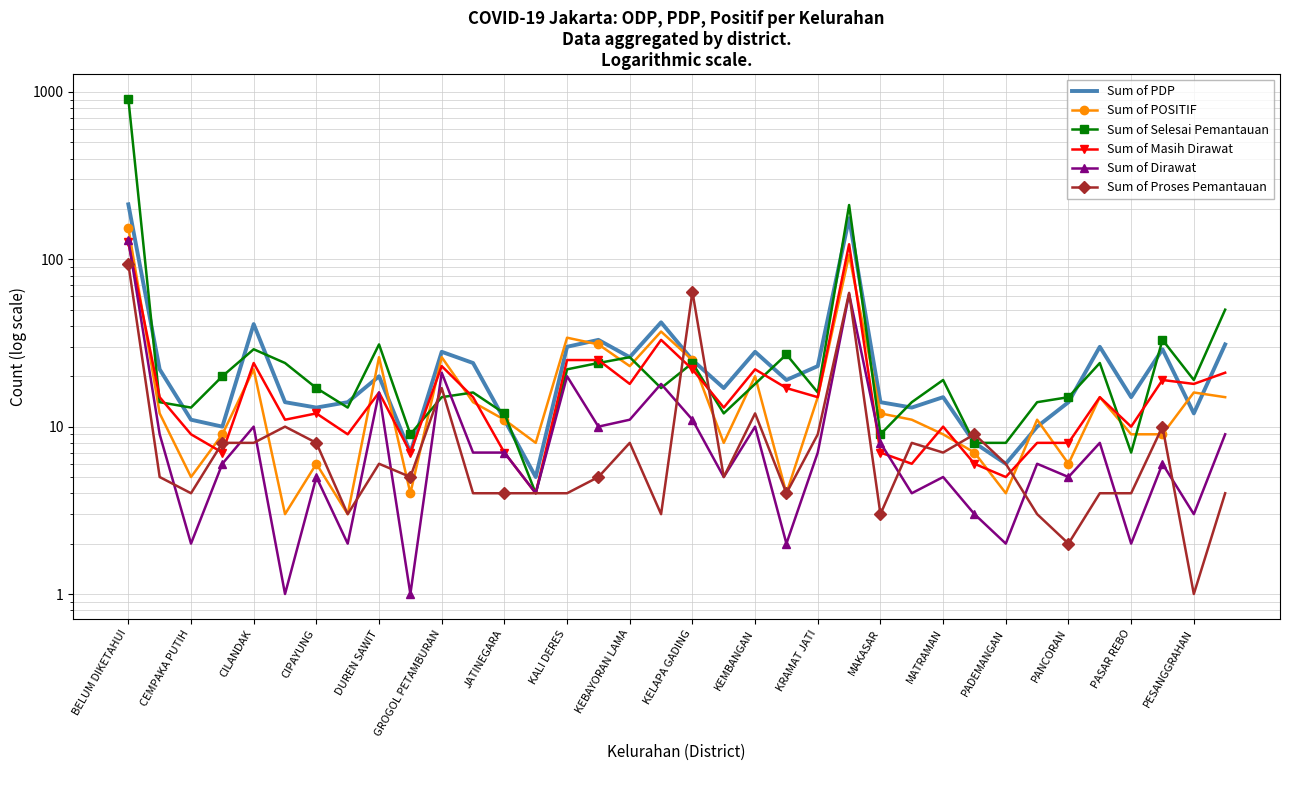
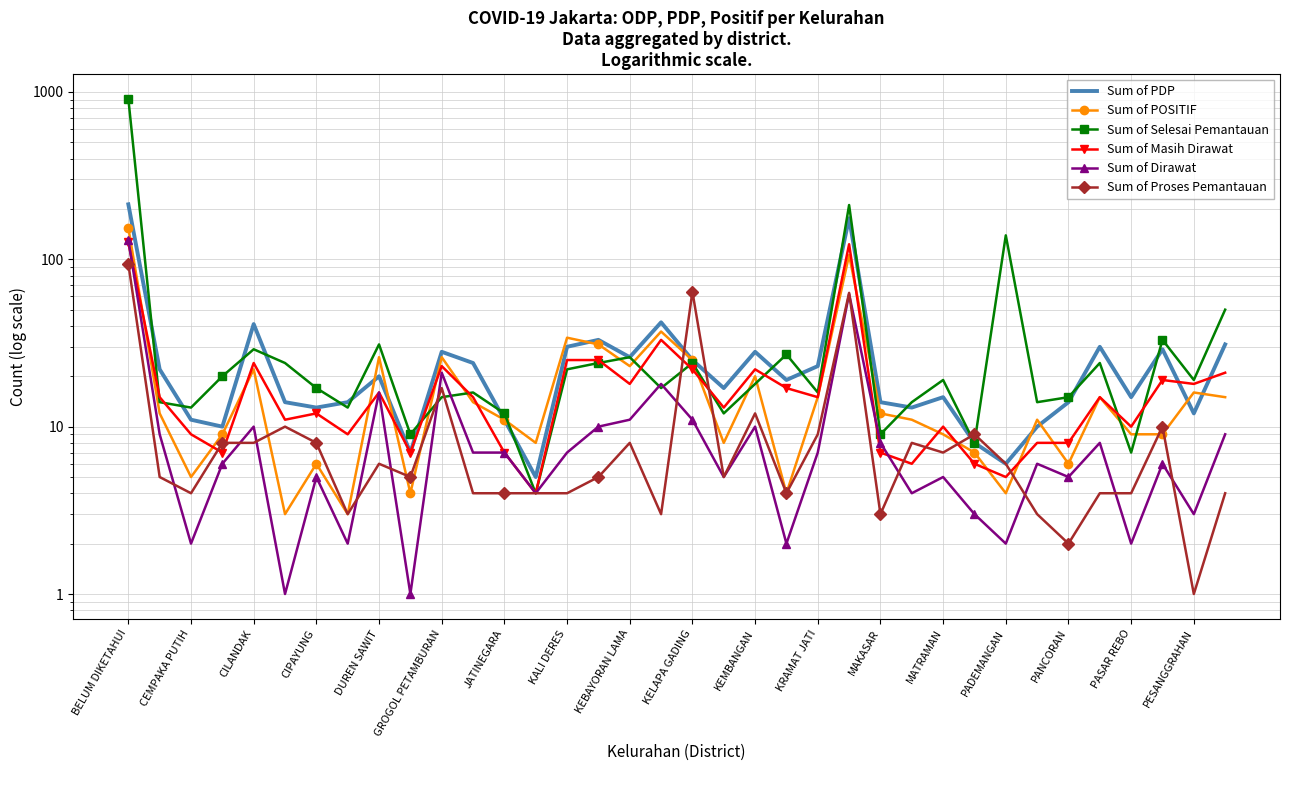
Sum of Dirawat, KALI DERES: 20 -> 7
Sum of Selesai Pemantauan, PADEMANGAN: 8 -> 140
